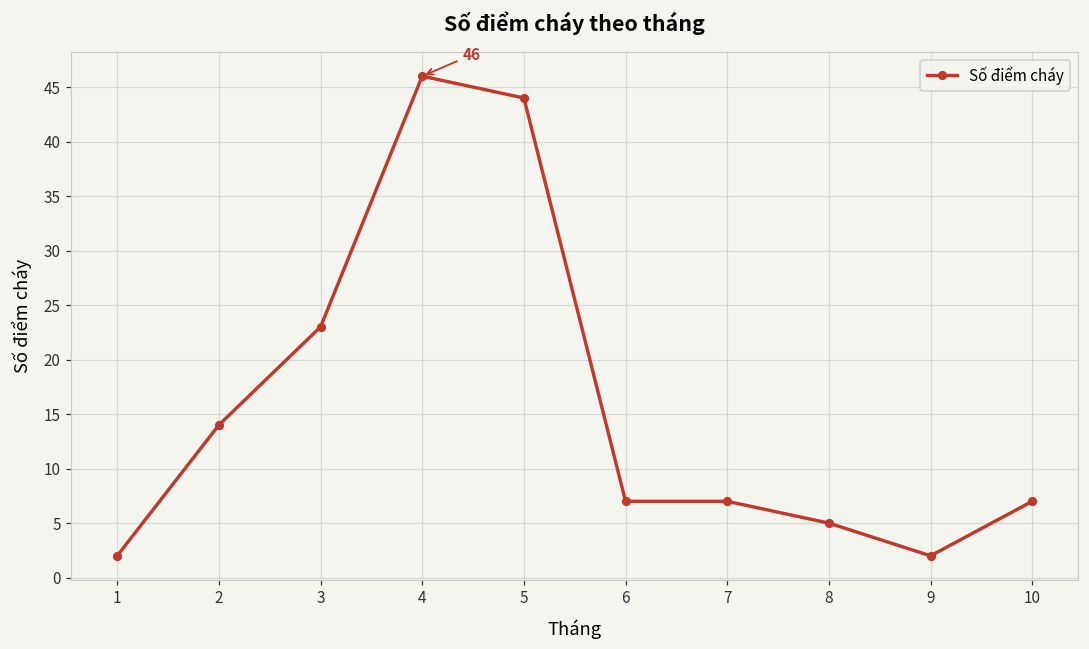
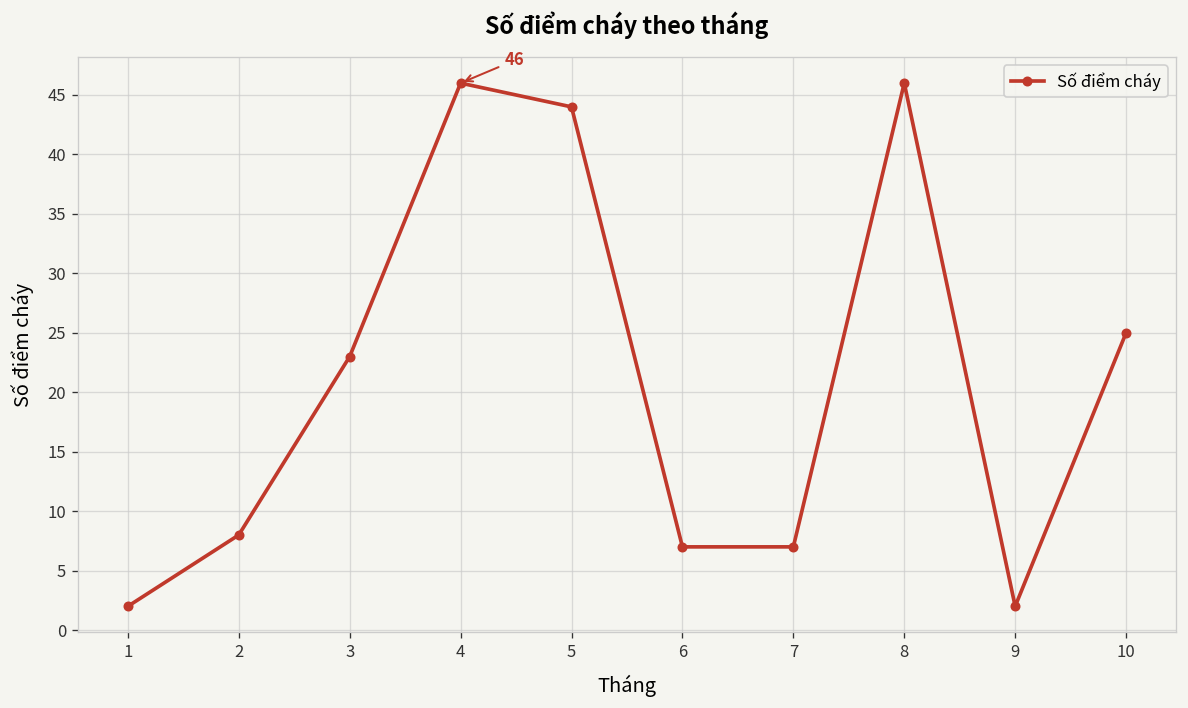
2: 14 -> 8
8: 5 -> 46
10: 7 -> 25
